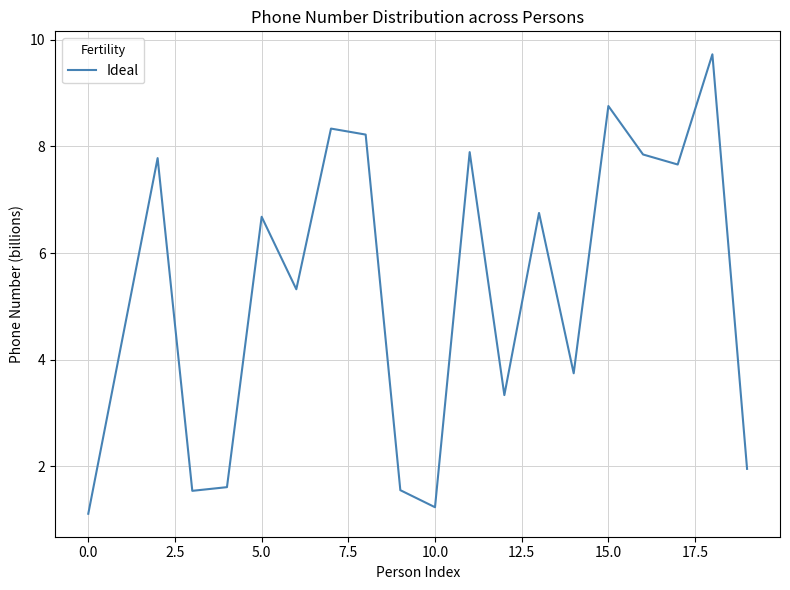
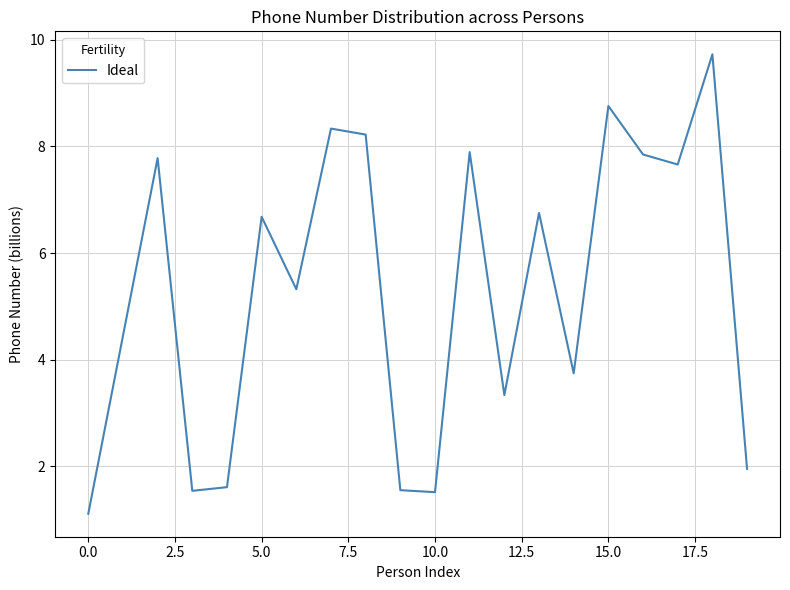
10.0: 1.2 -> 1.5
